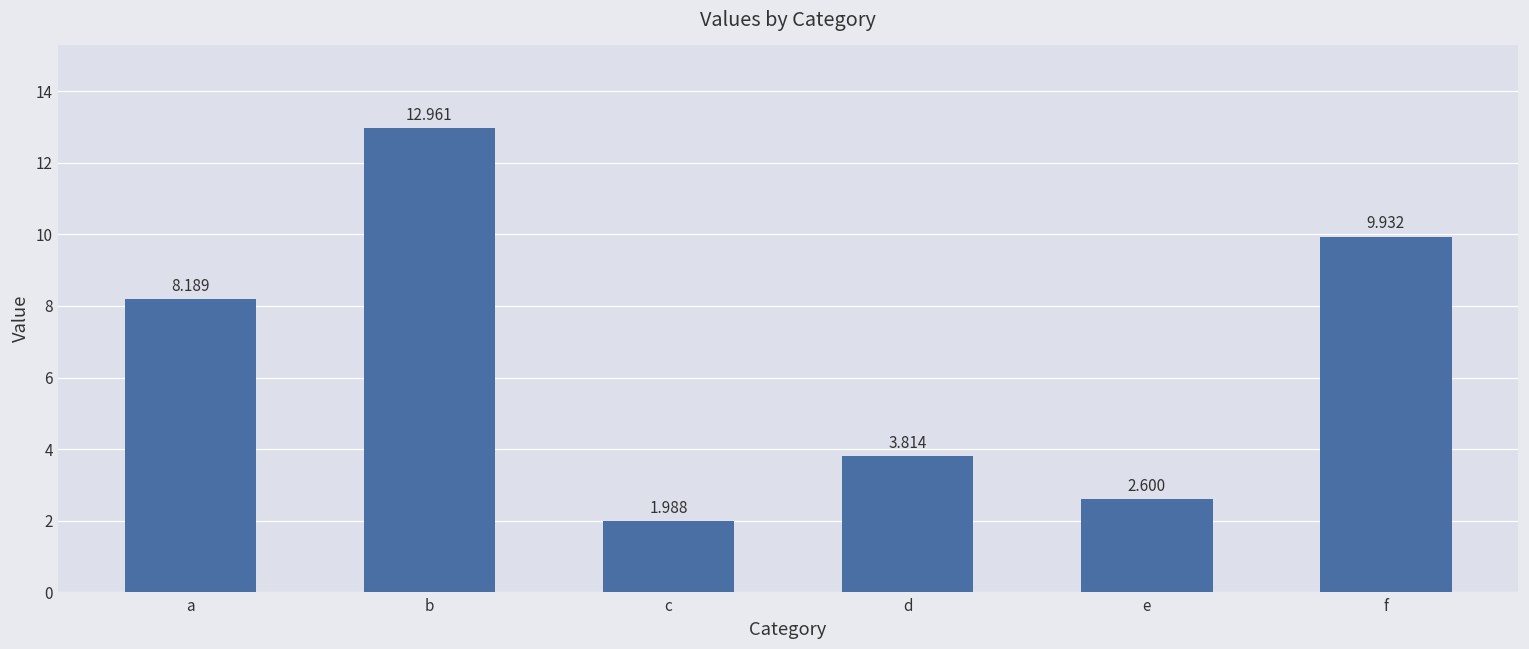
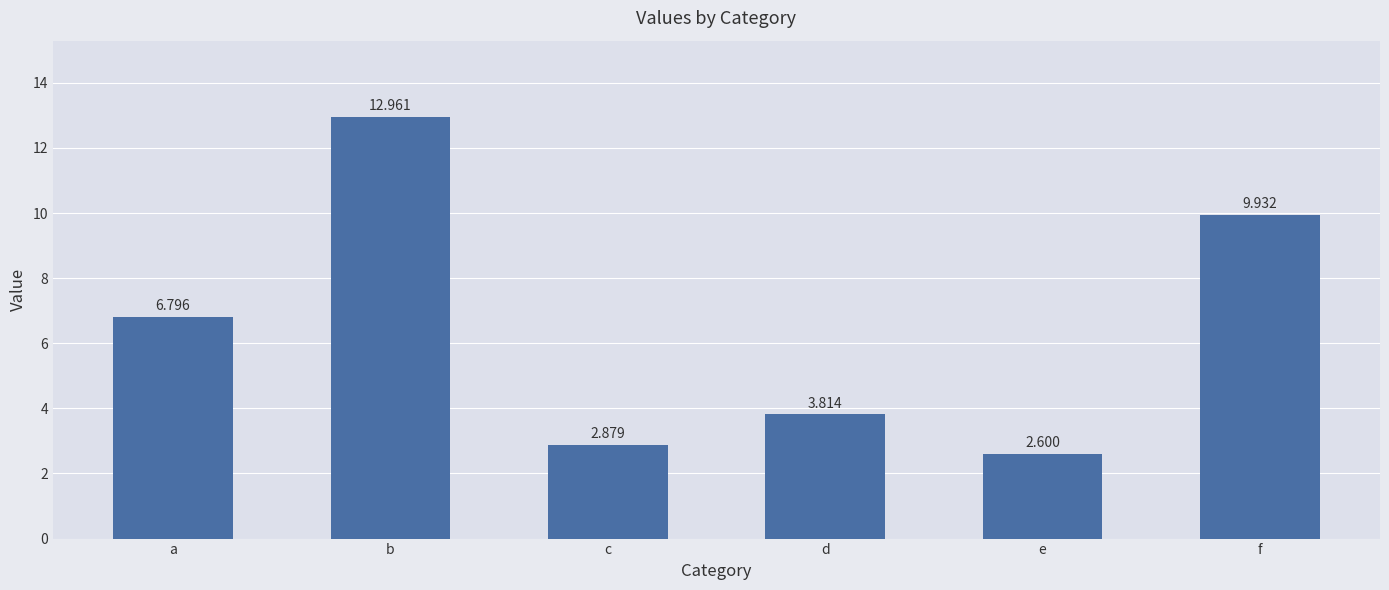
a: 8.189 -> 6.796
c: 1.988 -> 2.879
